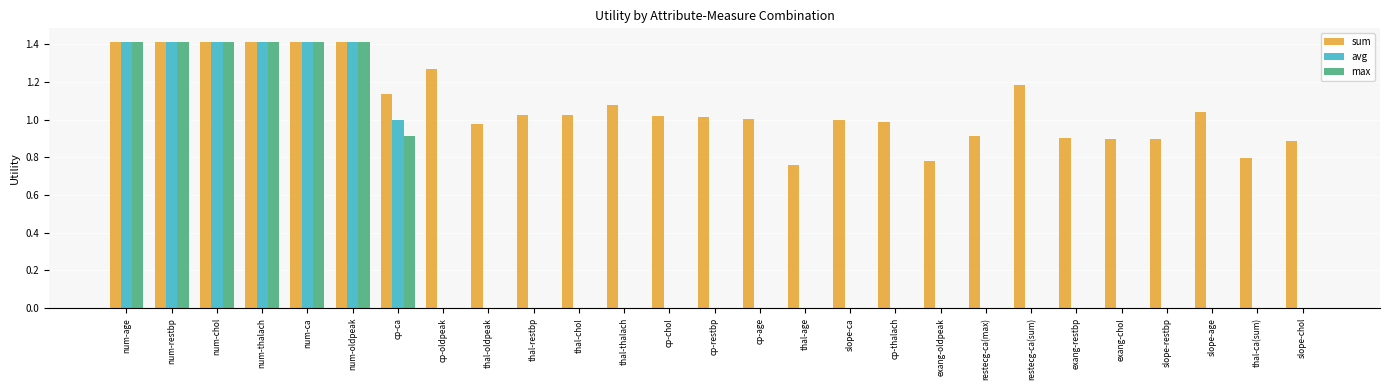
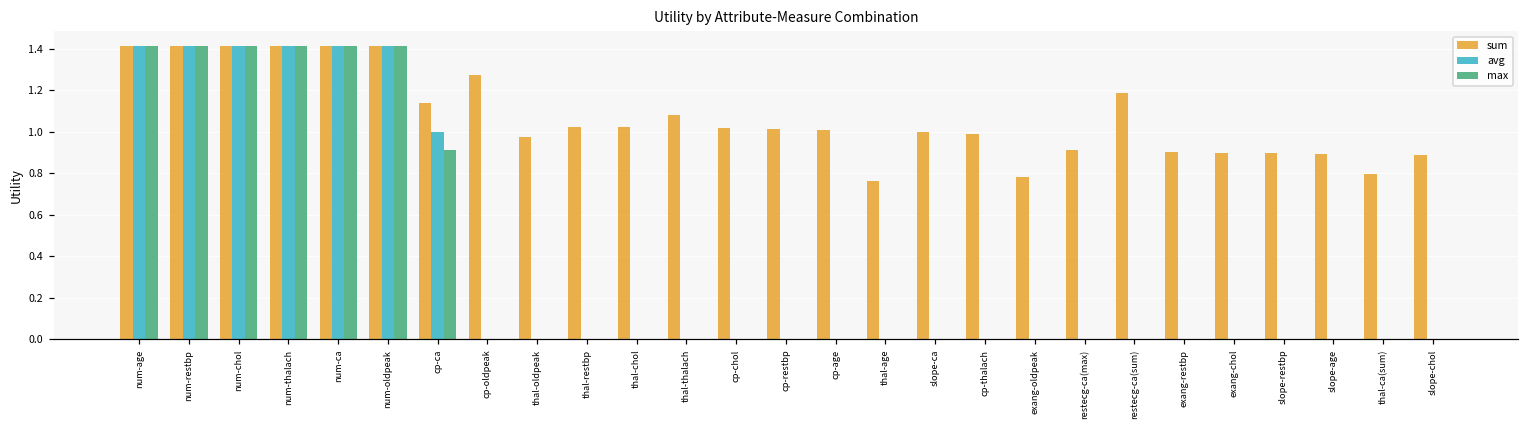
sum, slope-age: 1.04 -> 0.89
